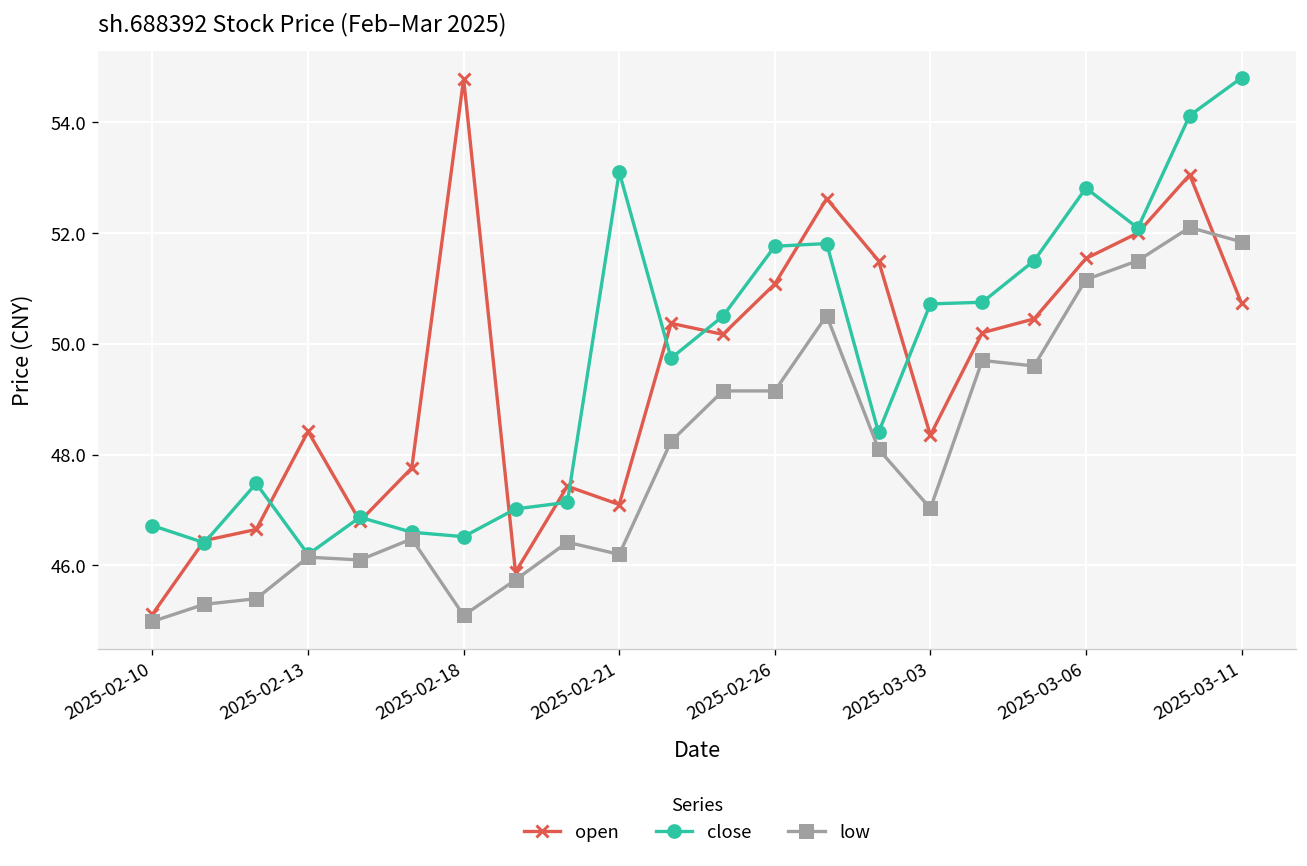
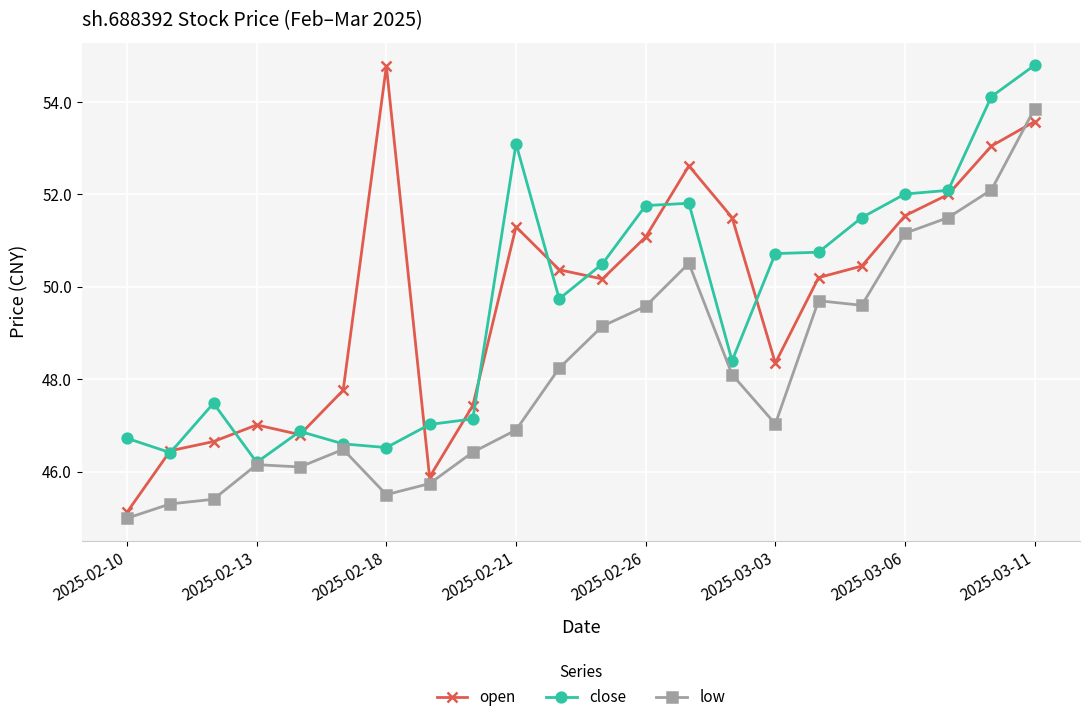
open, 2025-02-13: 48.4 -> 47.0
low, 2025-02-18: 45.1 -> 45.5
open, 2025-02-21: 47.1 -> 51.3
low, 2025-02-21: 46.2 -> 46.9
low, 2025-02-26: 49.2 -> 49.6
close, 2025-03-06: 52.8 -> 52.0
open, 2025-03-11: 50.7 -> 53.6
low, 2025-03-11: 51.8 -> 53.9
